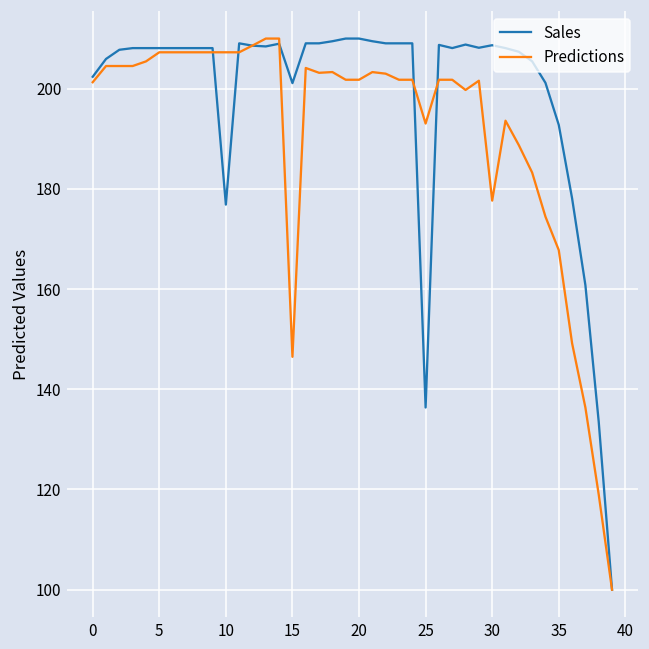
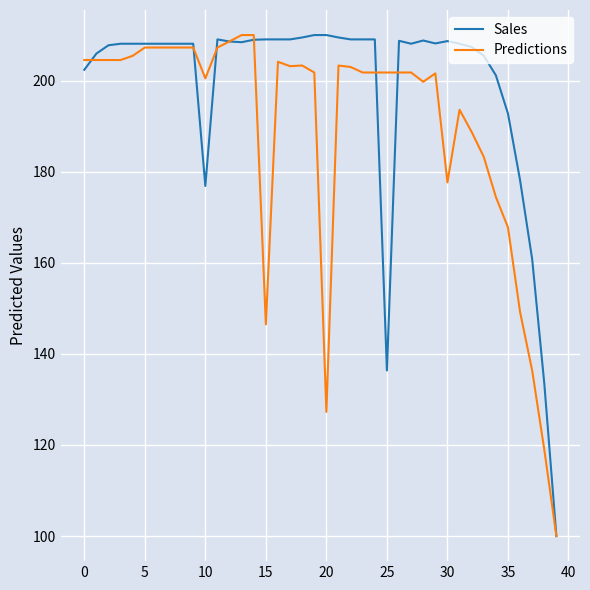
Predictions, 0: 201 -> 205
Predictions, 10: 207 -> 200
Sales, 15: 201 -> 209
Predictions, 20: 202 -> 127
Predictions, 25: 193 -> 202
